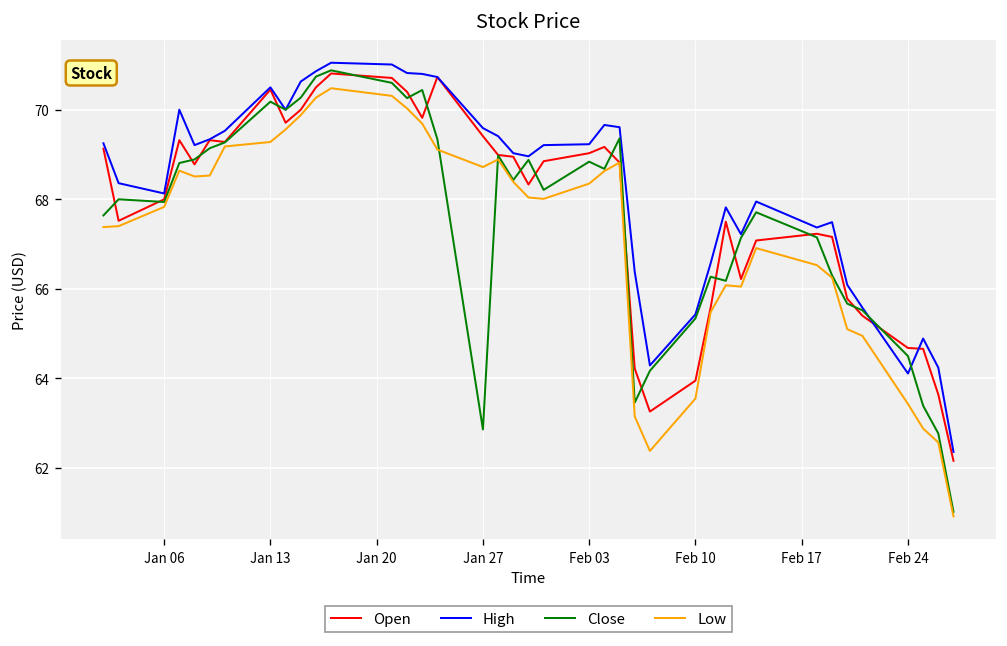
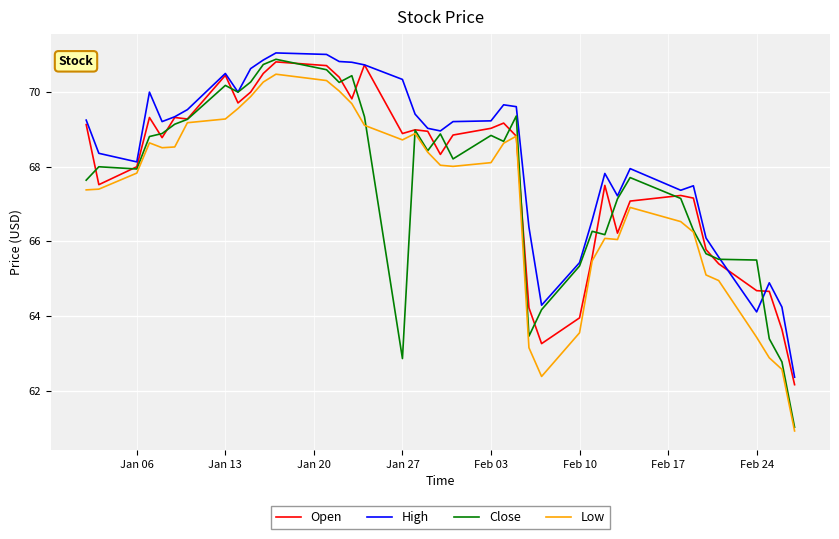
Open, Jan 27: 69.4 -> 68.9
High, Jan 27: 69.6 -> 70.3
Low, Feb 03: 68.4 -> 68.1
Close, Feb 24: 64.5 -> 65.5
